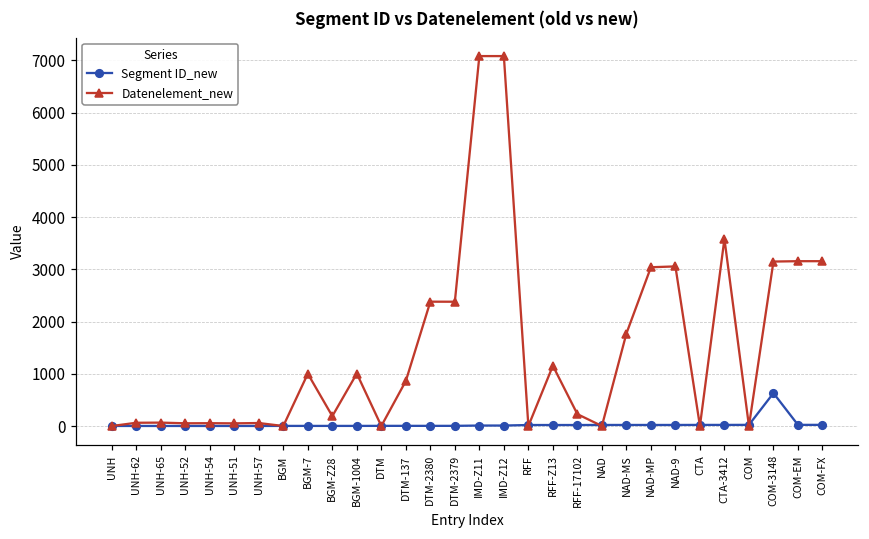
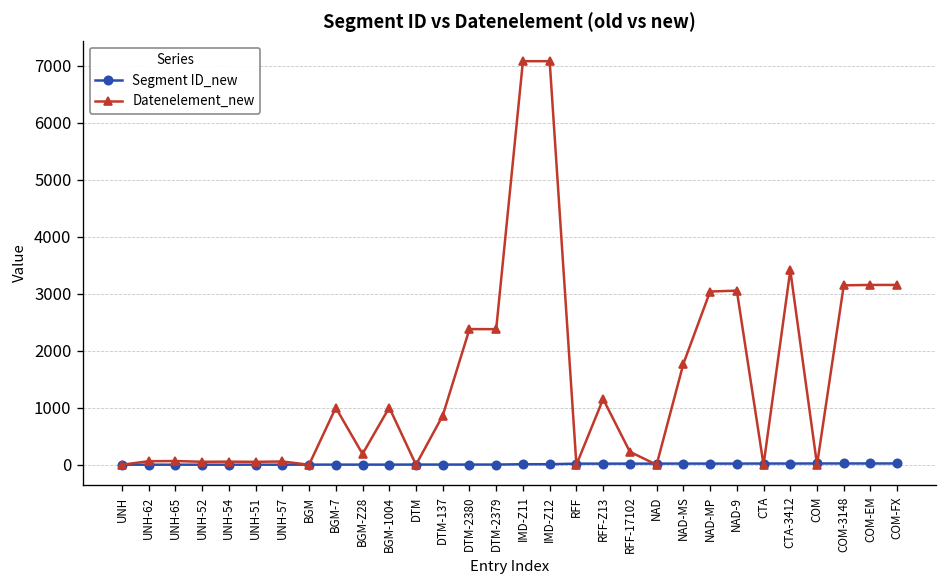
Datenelement_new, CTA-3412: 3600 -> 3400
Segment ID_new, COM-3148: 600 -> 0
